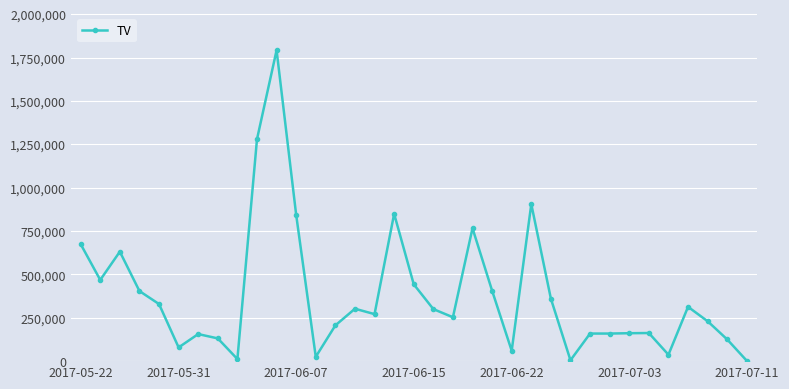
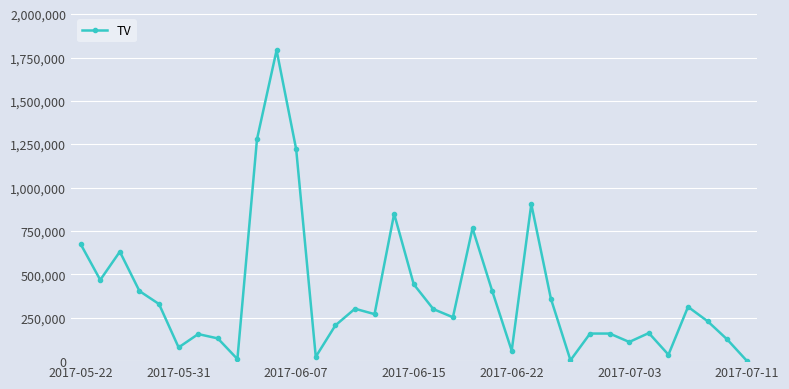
2017-06-07: 840,000 -> 1,220,000
2017-07-03: 160,000 -> 110,000
